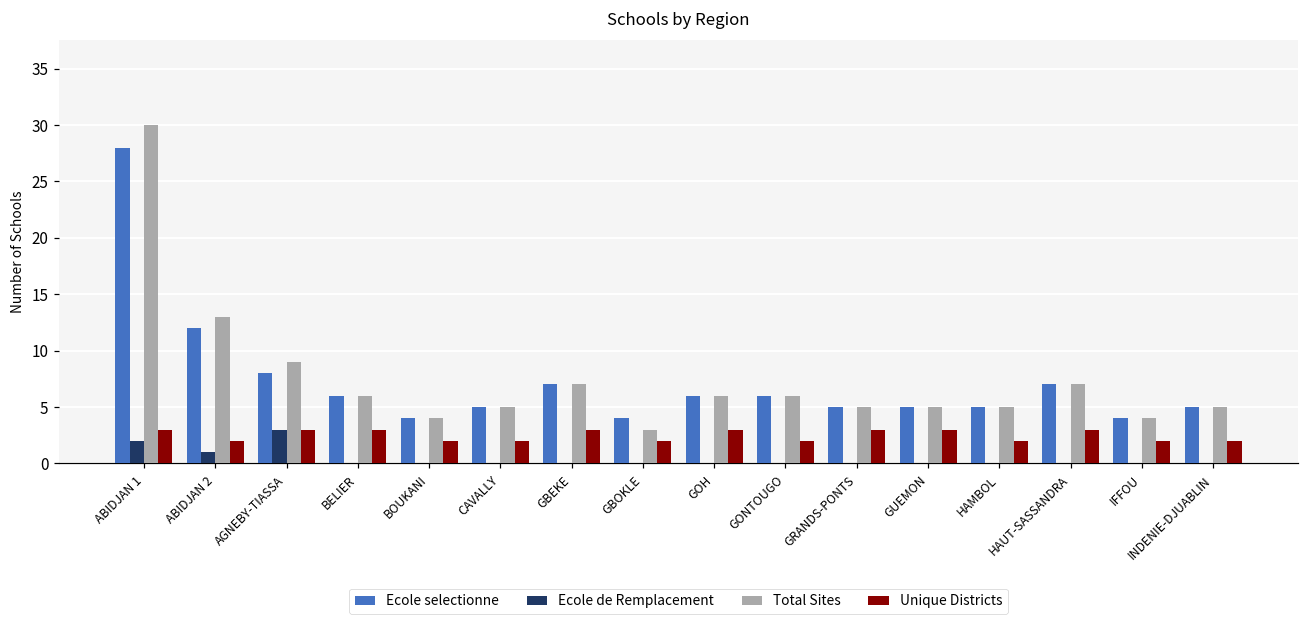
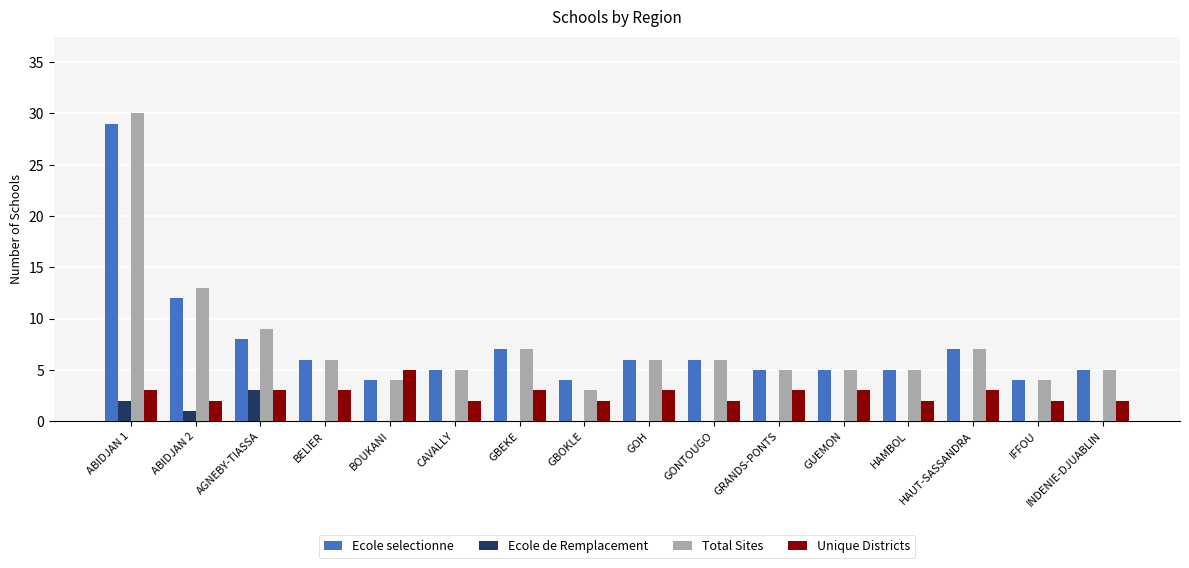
Ecole selectionne, ABIDJAN 1: 28 -> 29
Unique Districts, BOUKANI: 2 -> 5
